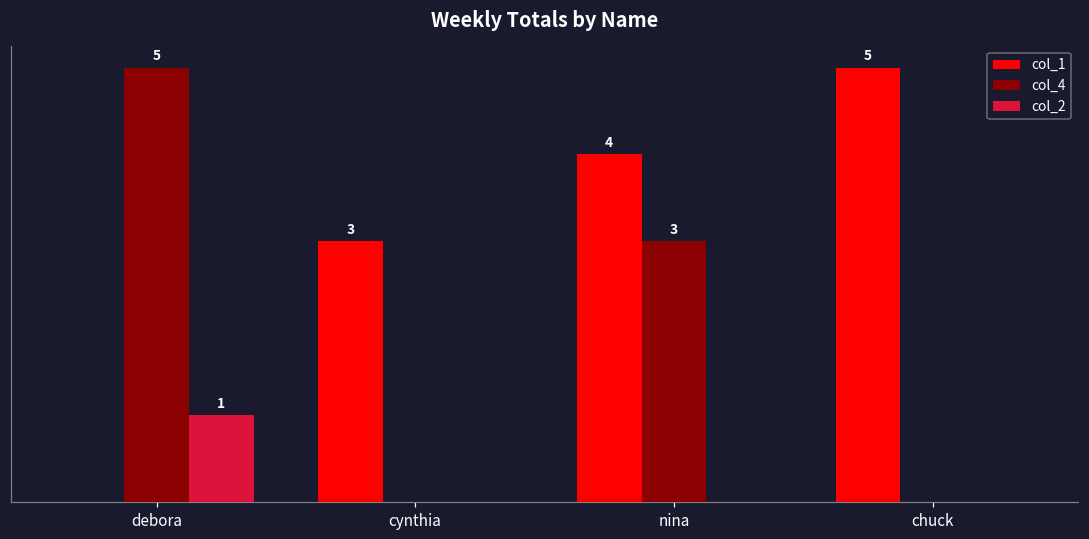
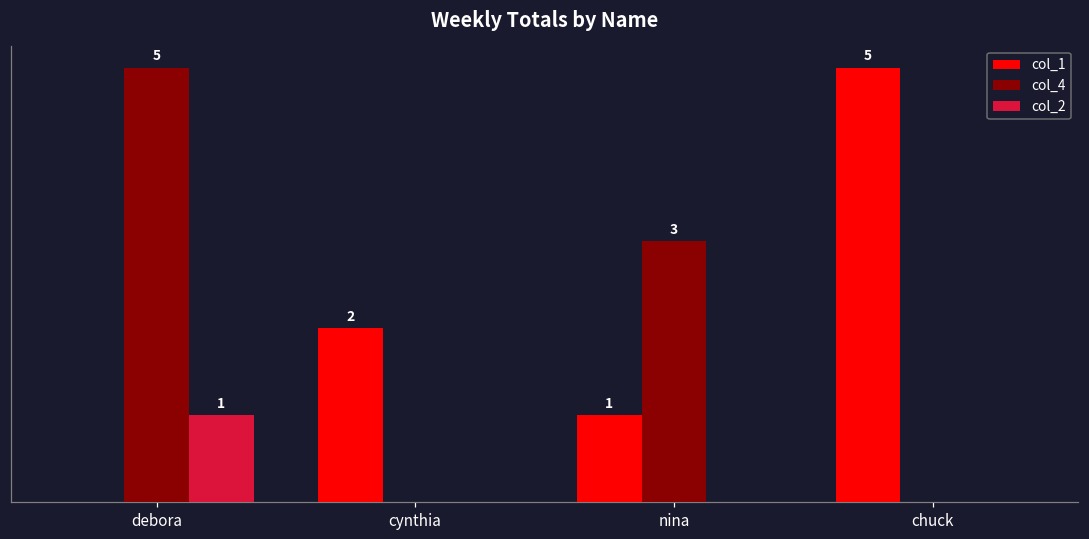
col_1, cynthia: 3 -> 2
col_1, nina: 4 -> 1
